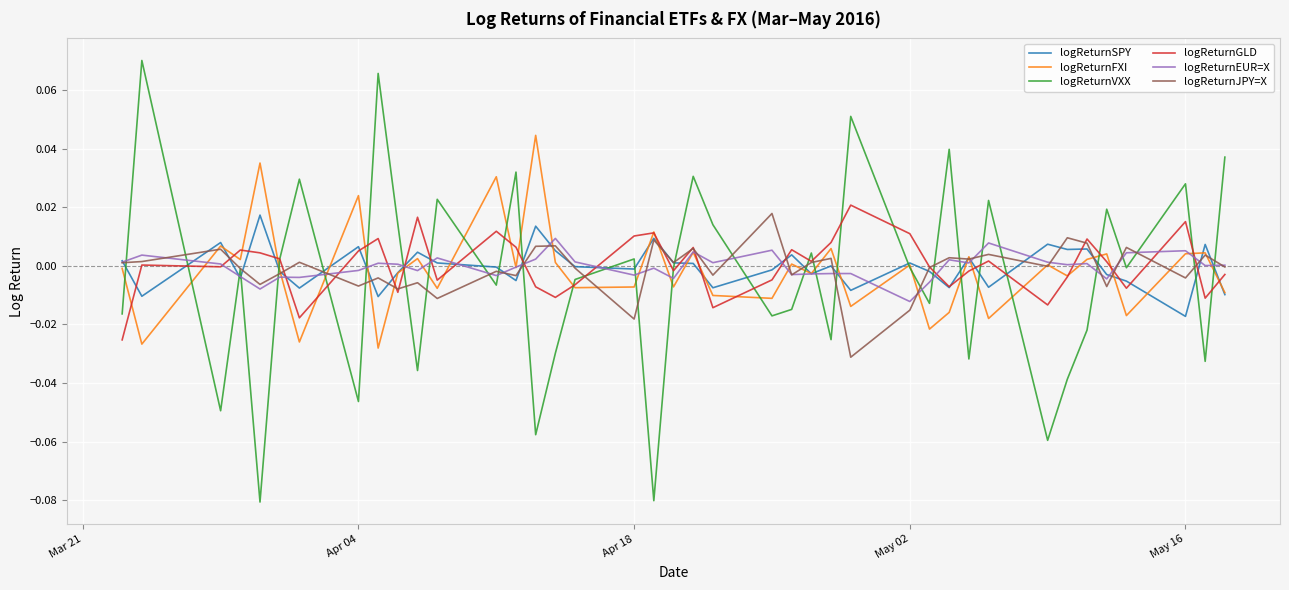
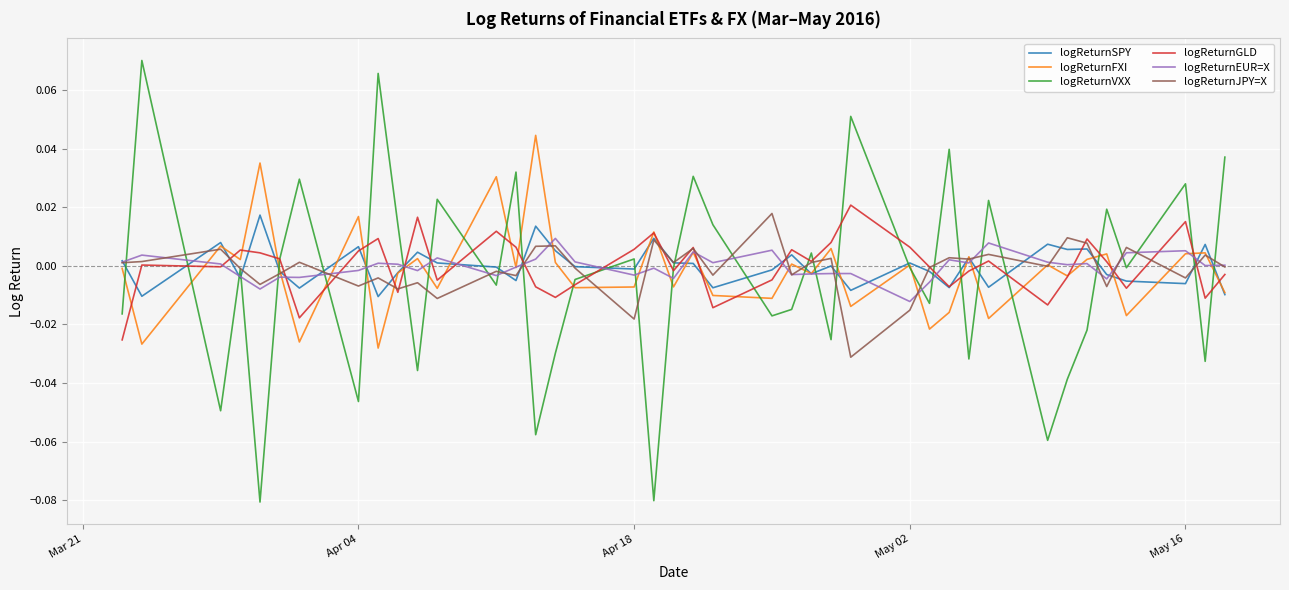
logReturnFXI, Apr 04: 0.024 -> 0.017
logReturnGLD, Apr 18: 0.010 -> 0.006
logReturnGLD, May 02: 0.011 -> 0.006
logReturnSPY, May 16: -0.017 -> -0.006
